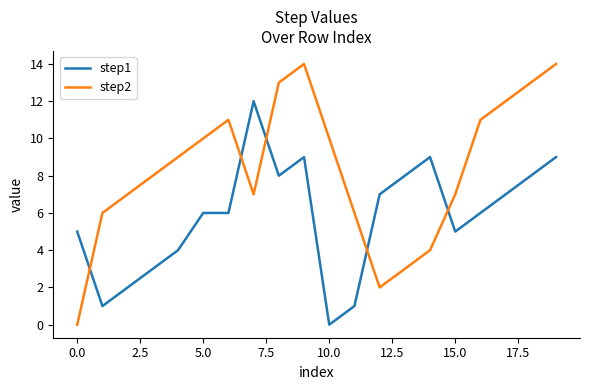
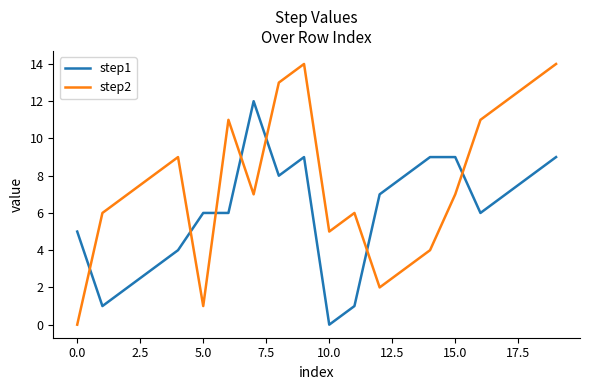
step2, 5.0: 10 -> 1
step2, 10.0: 10 -> 5
step1, 15.0: 5 -> 9
